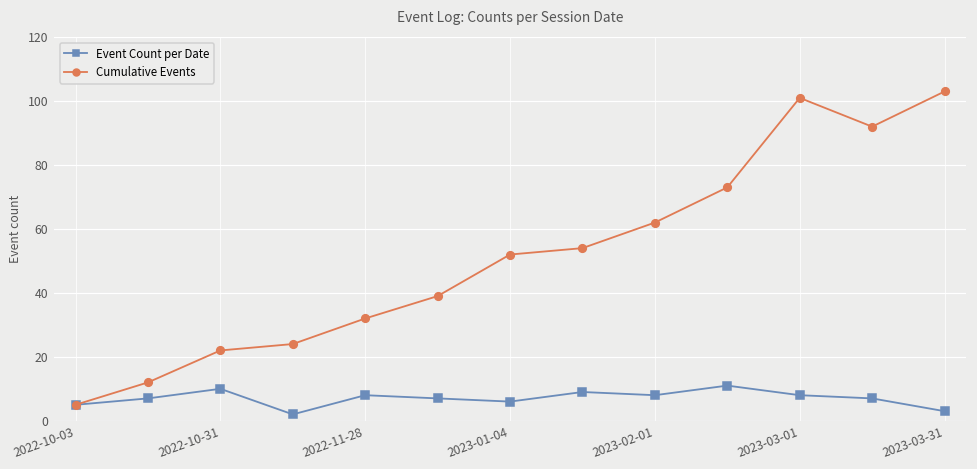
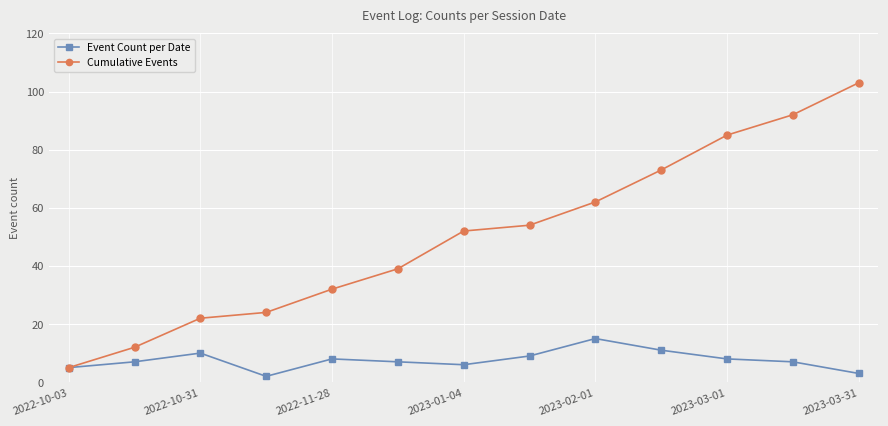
Event Count per Date, 2023-02-01: 8 -> 15
Cumulative Events, 2023-03-01: 101 -> 85
